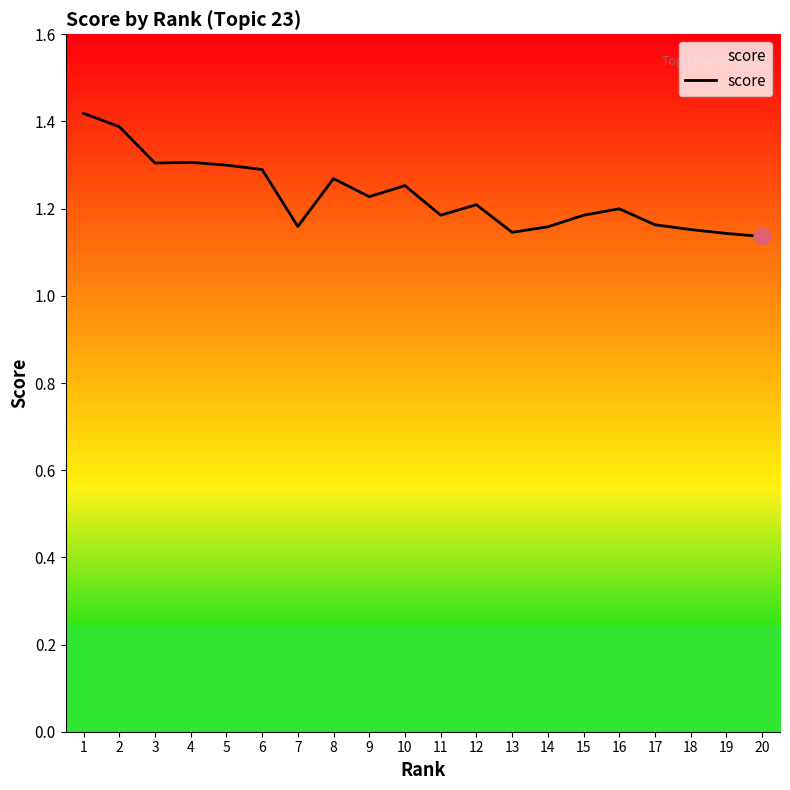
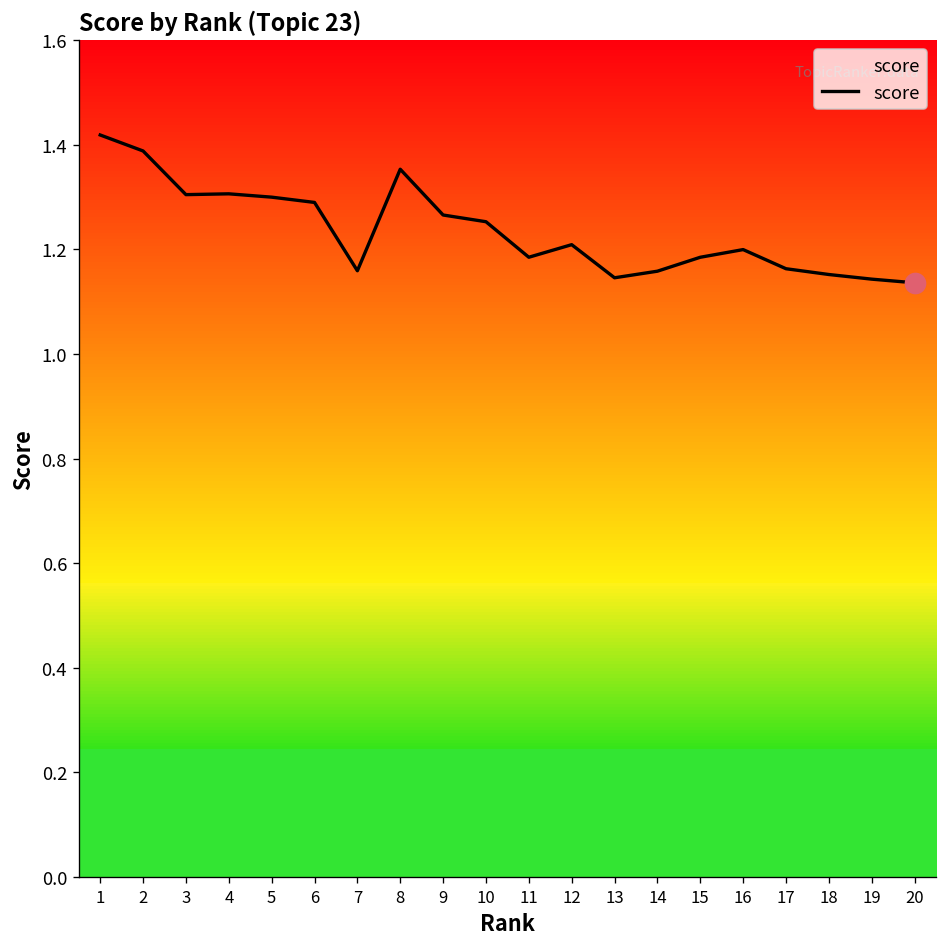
score, 8: 1.27 -> 1.35
score, 9: 1.23 -> 1.27
